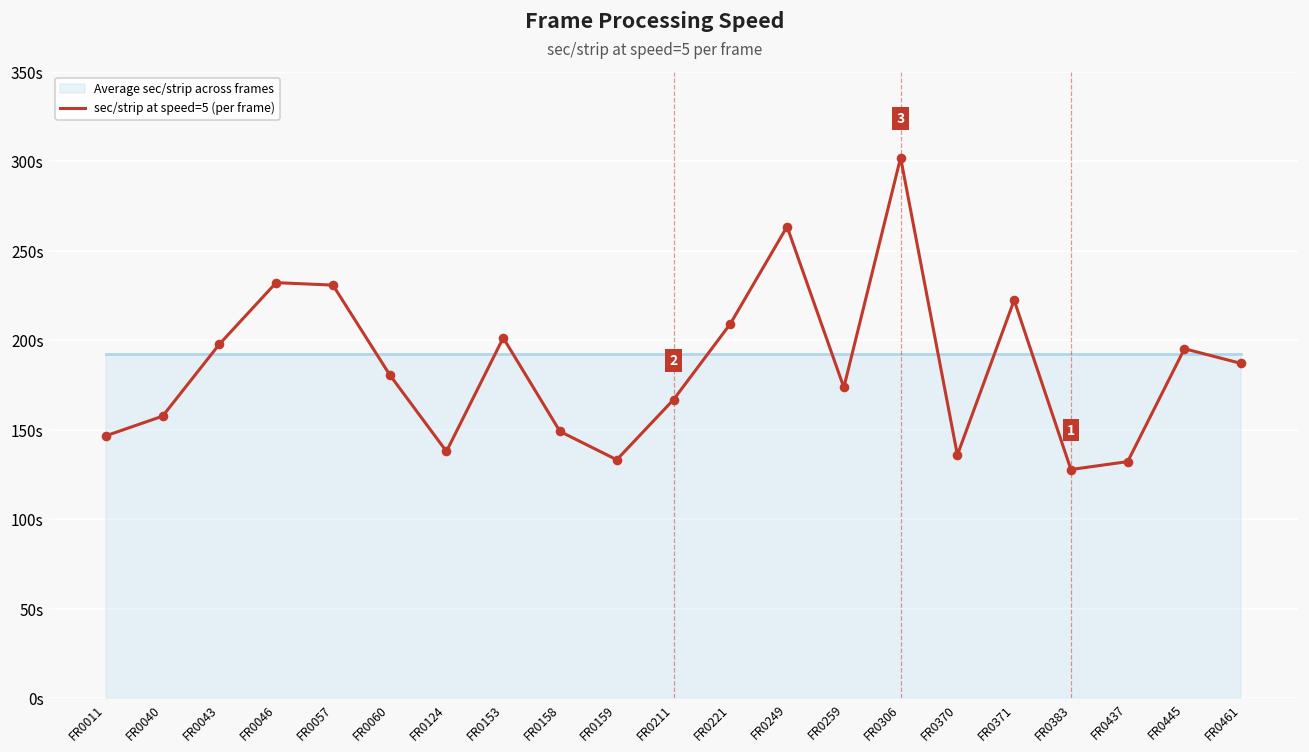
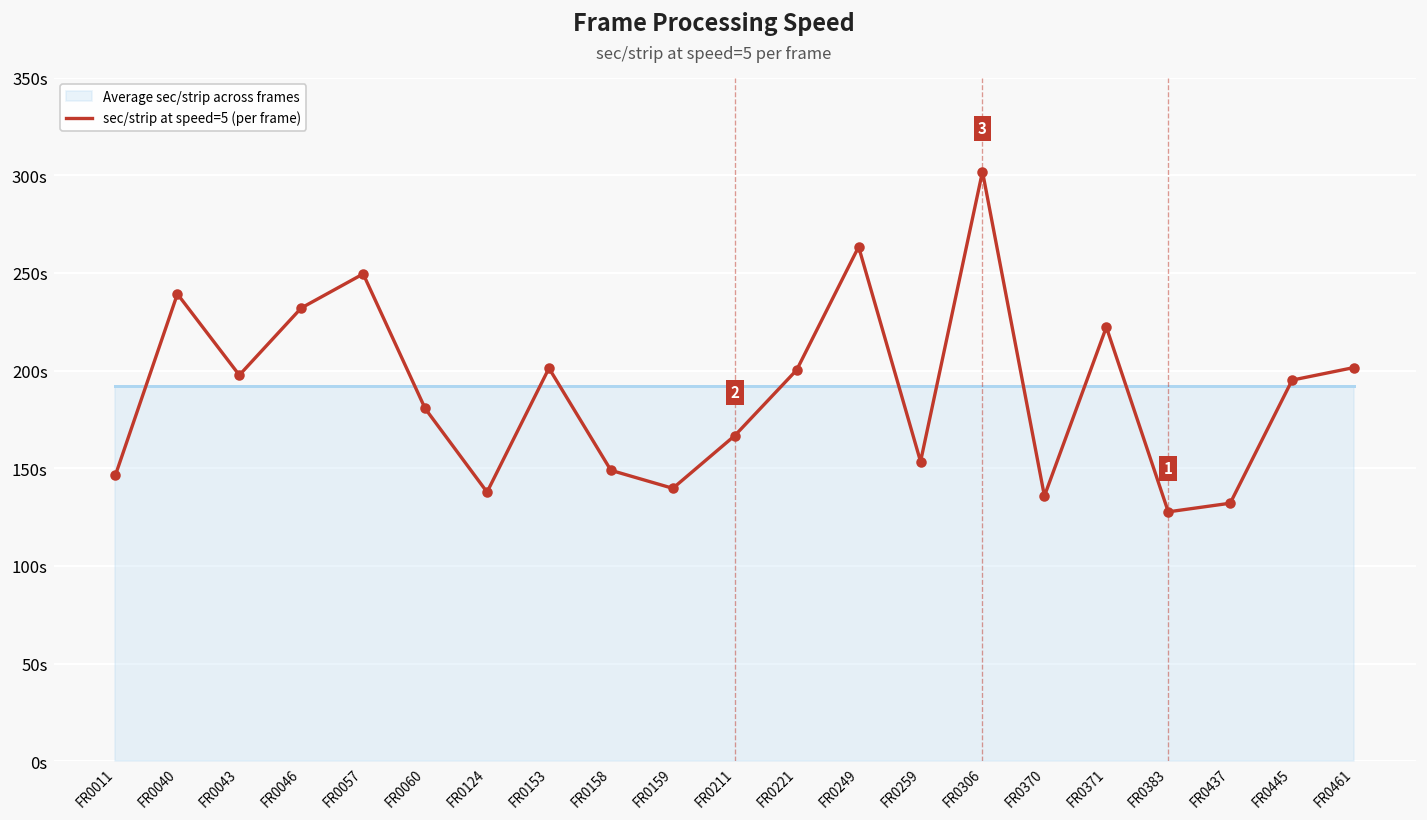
sec/strip at speed=5 (per frame), FR0040: 158s -> 239s
sec/strip at speed=5 (per frame), FR0057: 231s -> 250s
sec/strip at speed=5 (per frame), FR0159: 133s -> 140s
sec/strip at speed=5 (per frame), FR0221: 209s -> 200s
sec/strip at speed=5 (per frame), FR0259: 174s -> 154s
sec/strip at speed=5 (per frame), FR0461: 187s -> 202s
